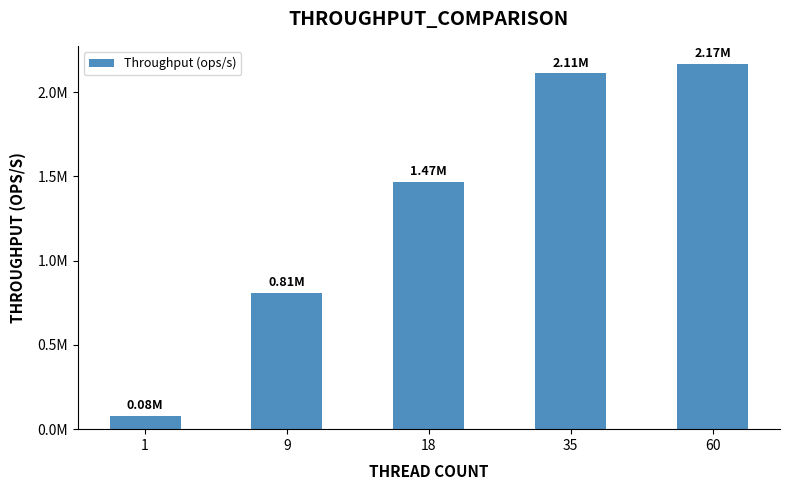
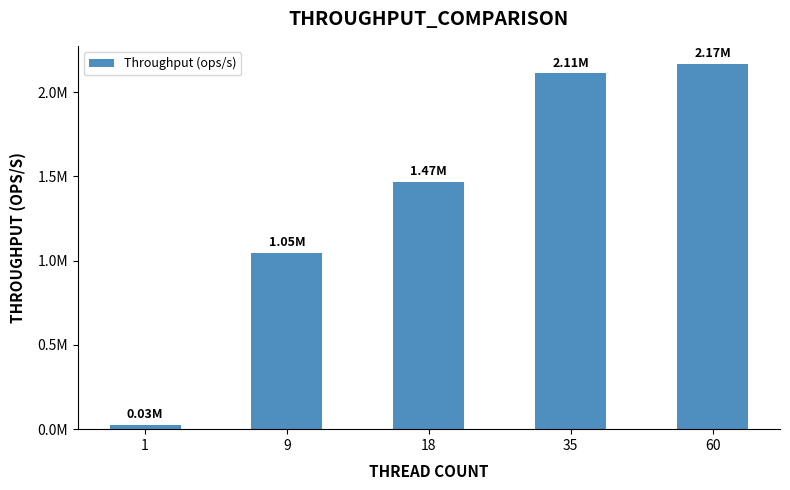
1: 0.08M -> 0.03M
9: 0.81M -> 1.05M
